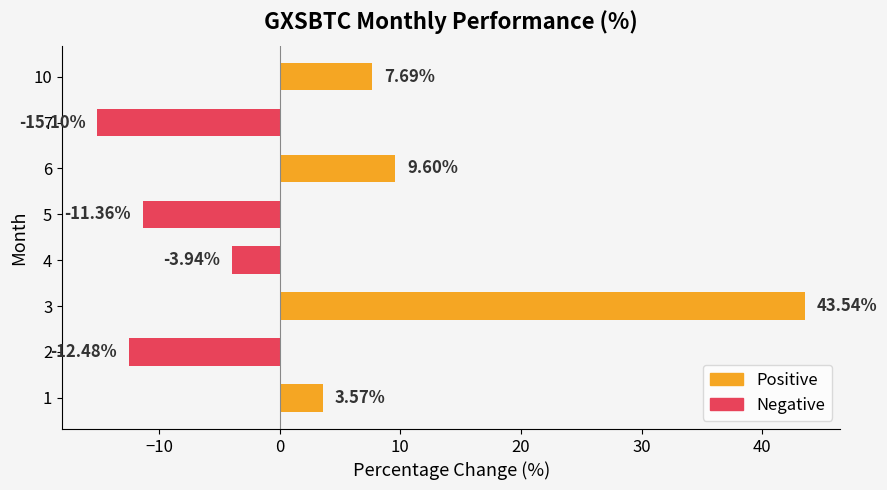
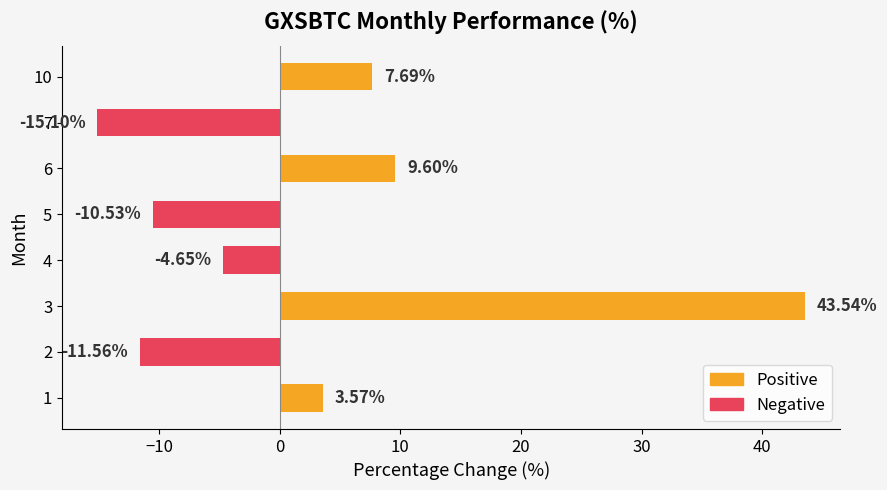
5: -11.36% -> -10.53%
4: -3.94% -> -4.65%
2: -12.48% -> -11.56%
